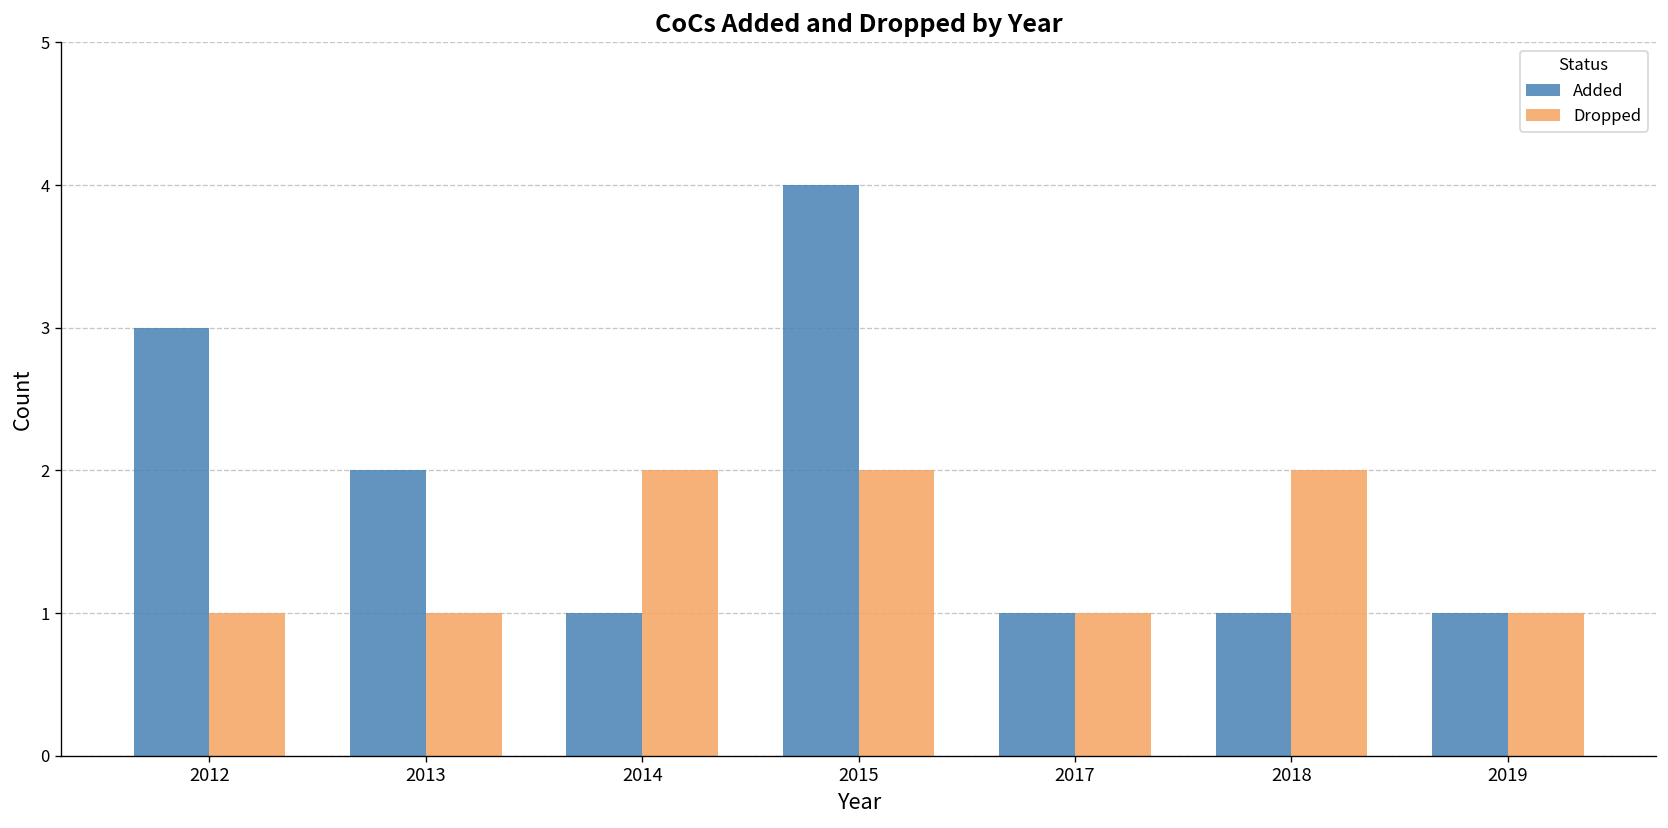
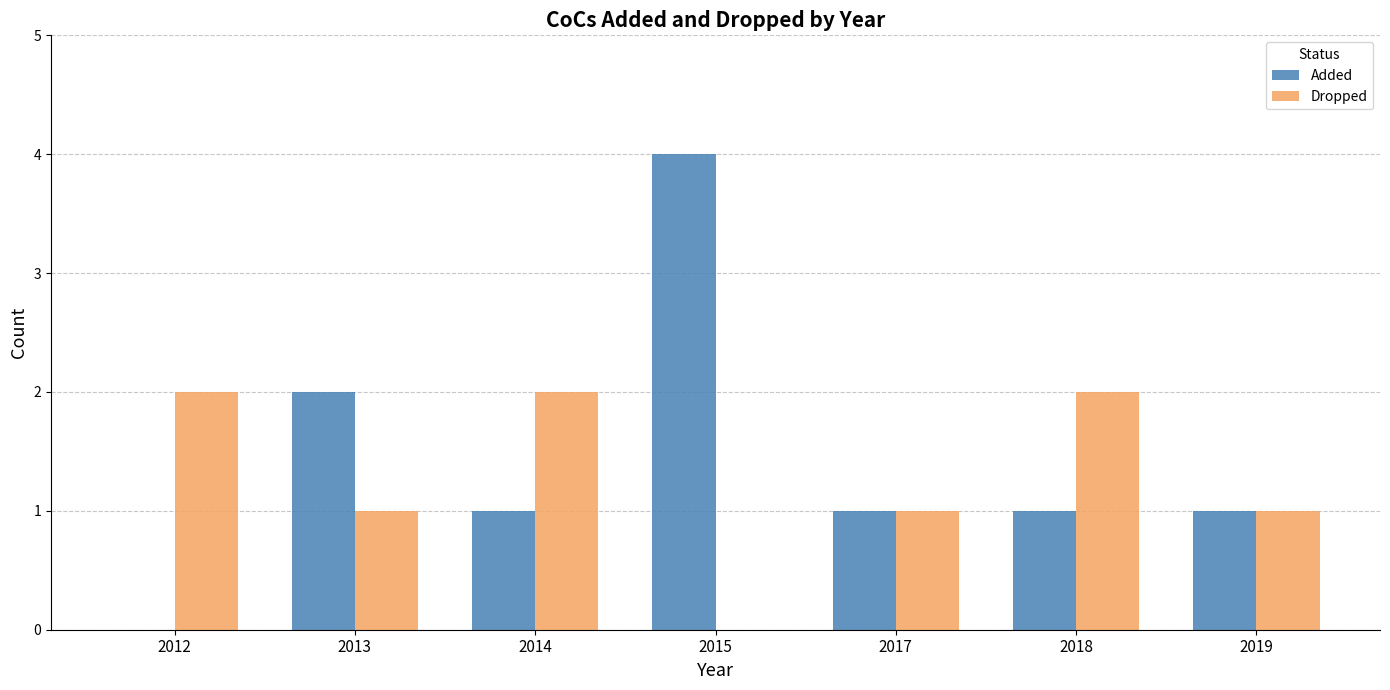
Added, 2012: 3 -> 0
Dropped, 2012: 1 -> 2
Dropped, 2015: 2 -> 0
